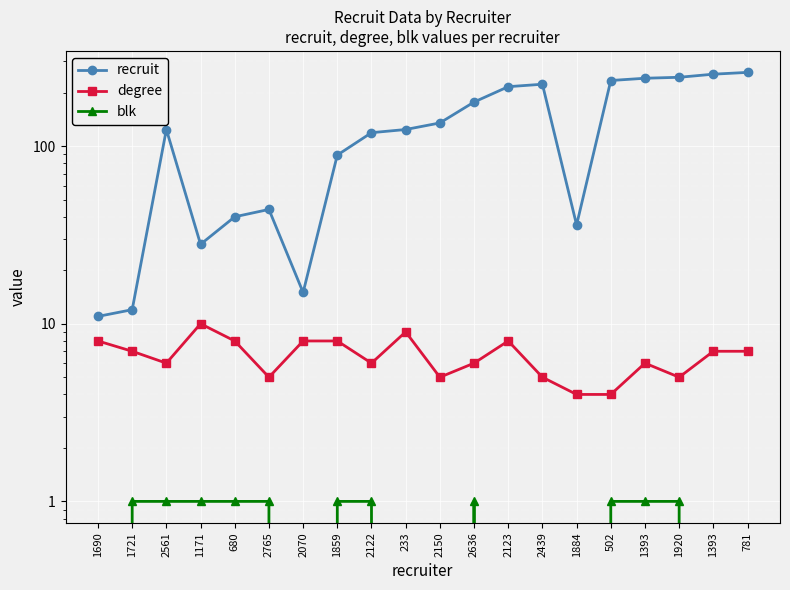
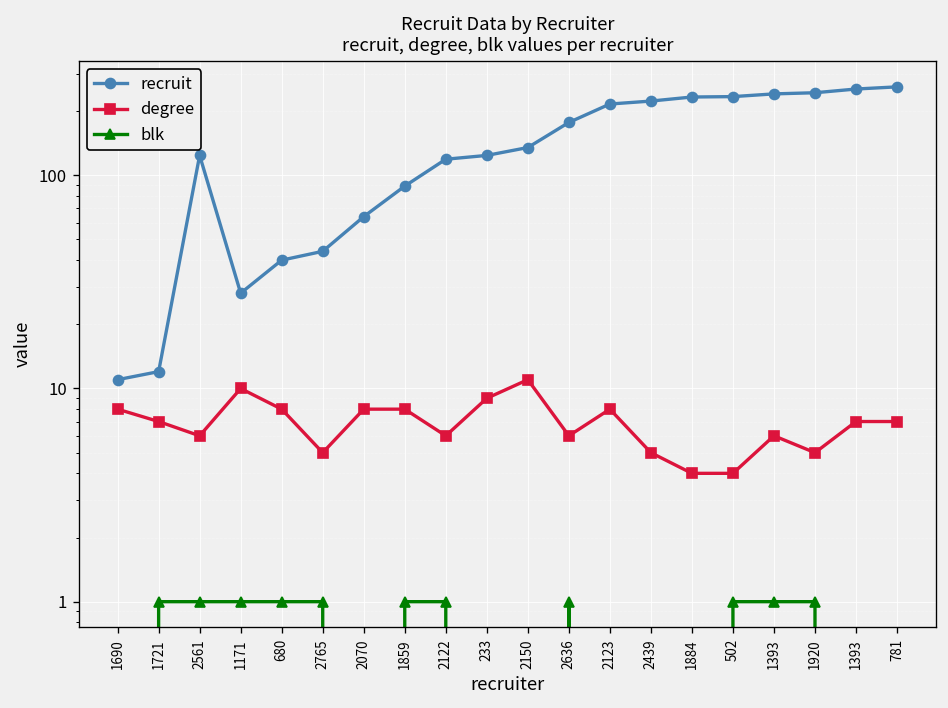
recruit, 2070: 15 -> 64
degree, 2150: 5 -> 11
recruit, 1884: 36 -> 230
